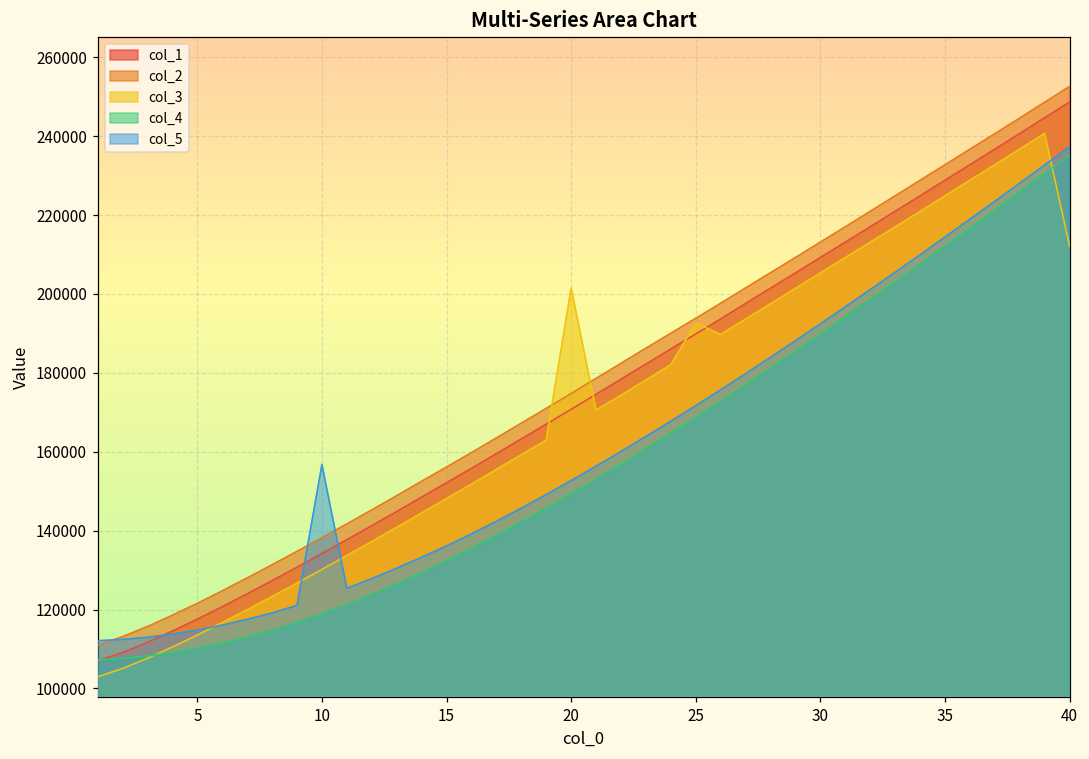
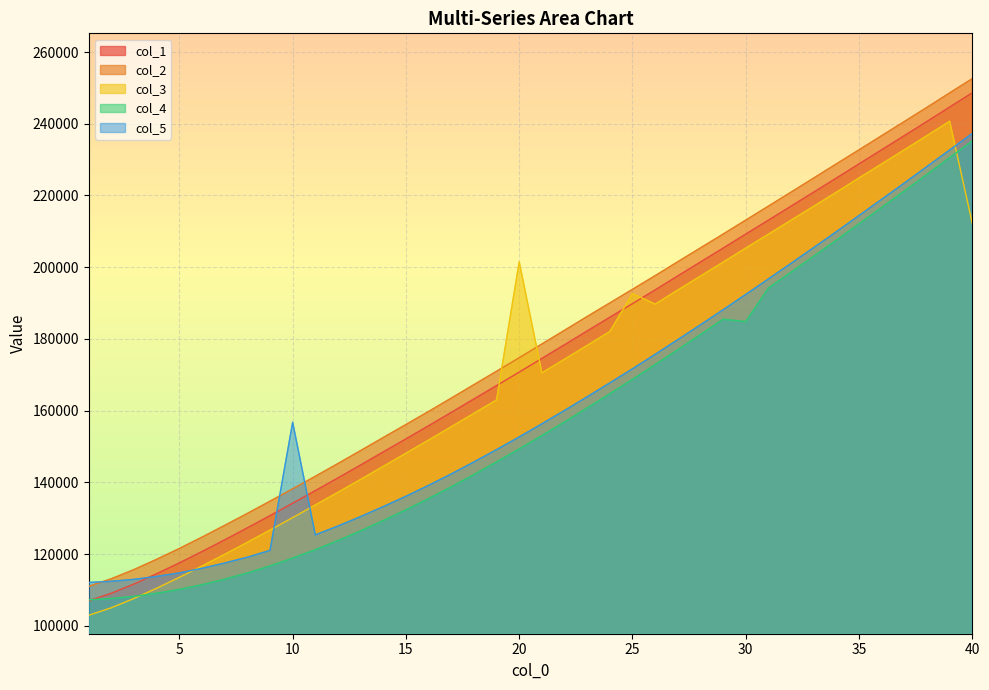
col_4, 30: 190000 -> 185000
